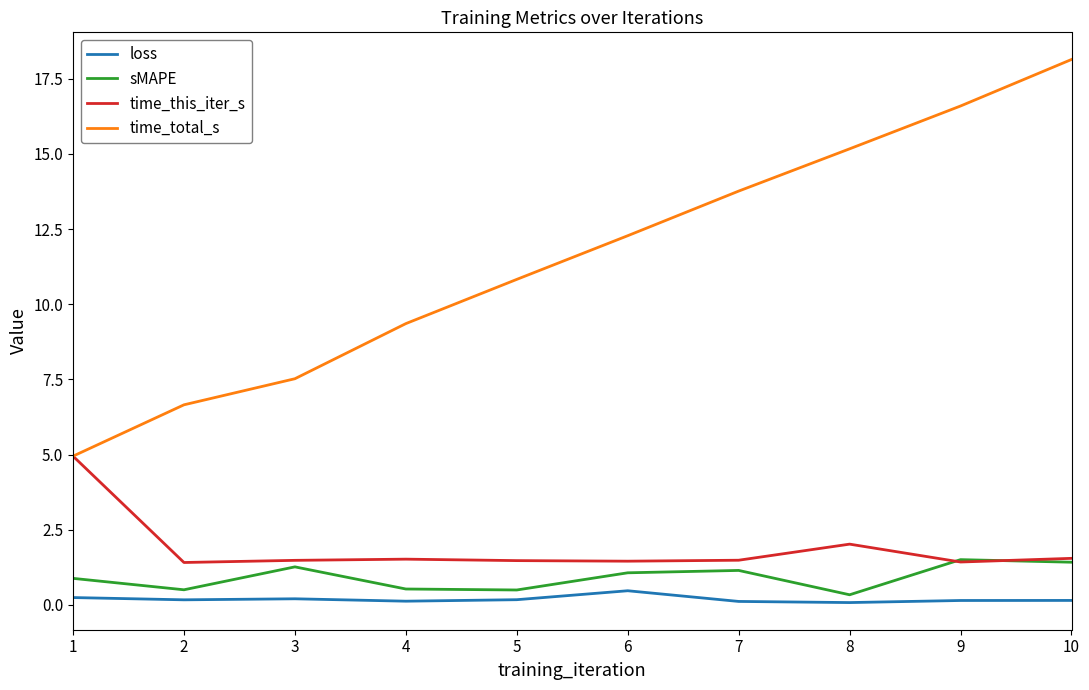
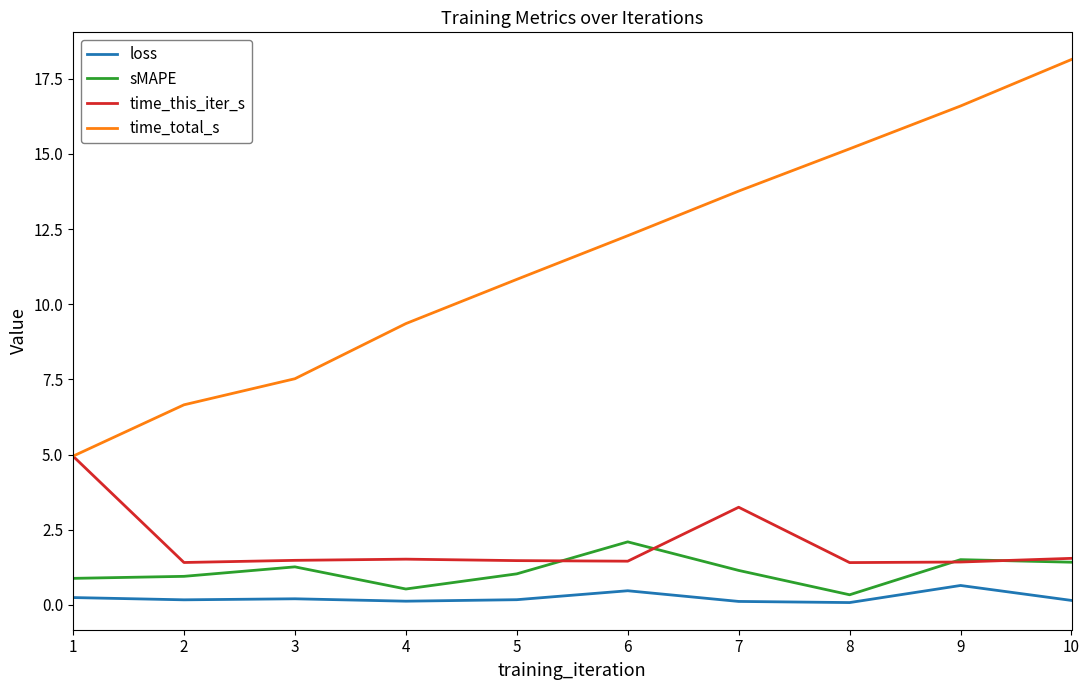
sMAPE, 2: 0.5 -> 0.9
sMAPE, 5: 0.5 -> 1.0
sMAPE, 6: 1.1 -> 2.1
time_this_iter_s, 7: 1.5 -> 3.2
time_this_iter_s, 8: 2.0 -> 1.4
loss, 9: 0.1 -> 0.6
